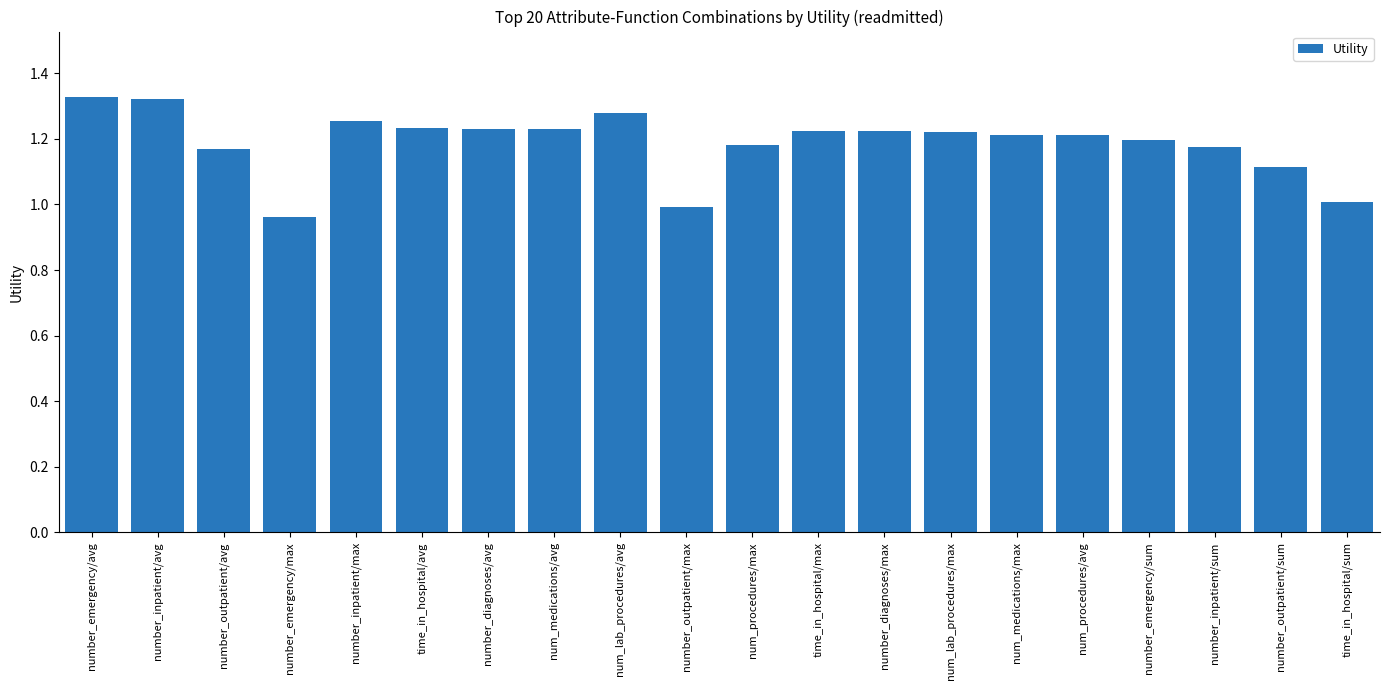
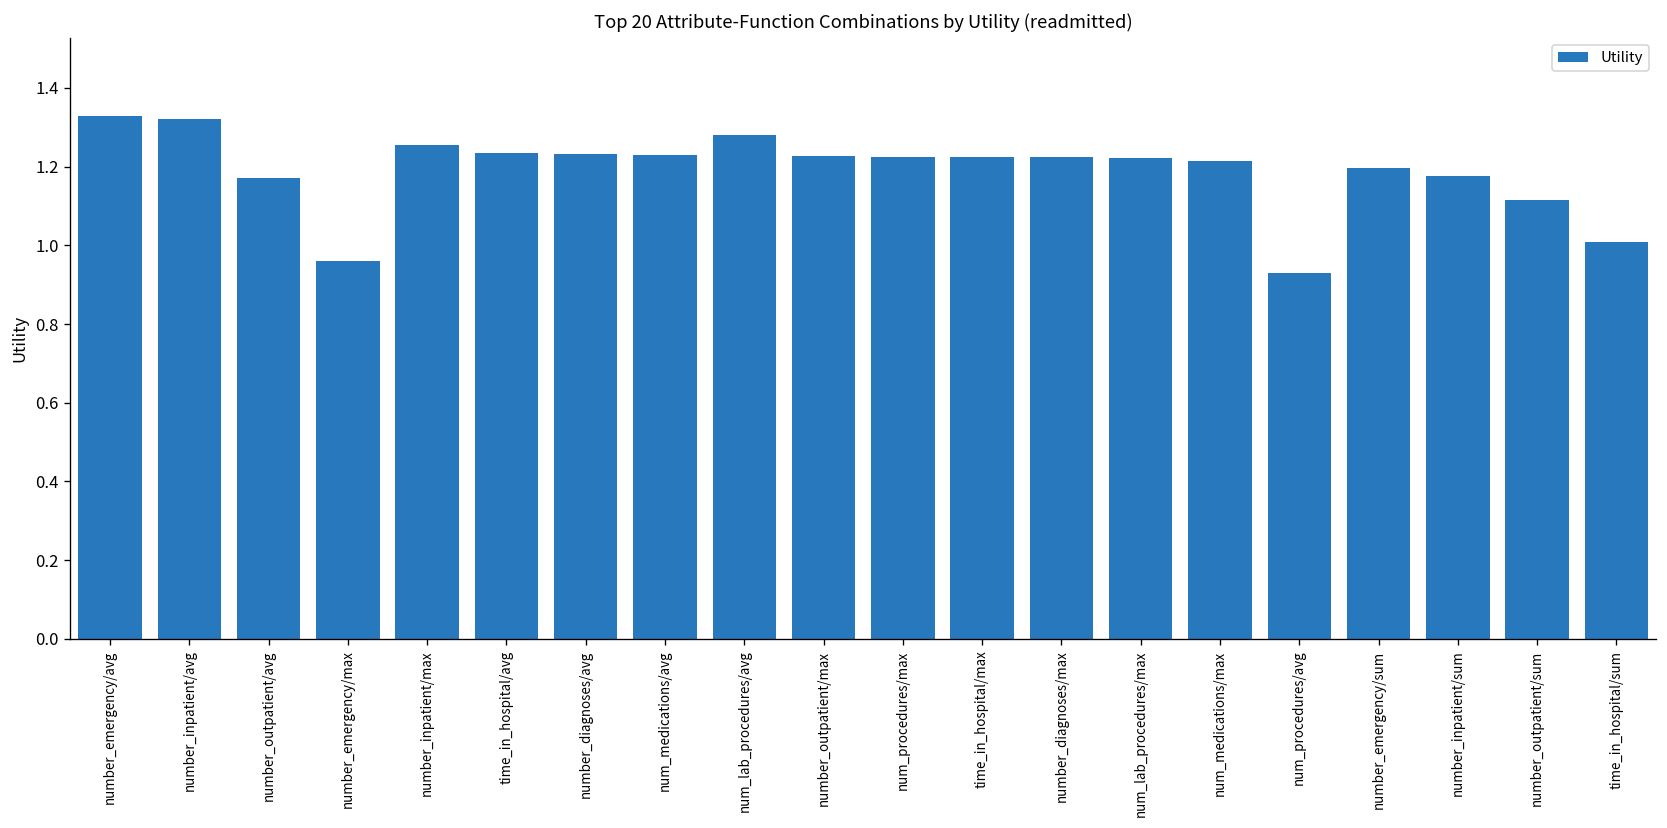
number_outpatient/max: 0.99 -> 1.23
num_procedures/max: 1.18 -> 1.22
num_procedures/avg: 1.21 -> 0.93
